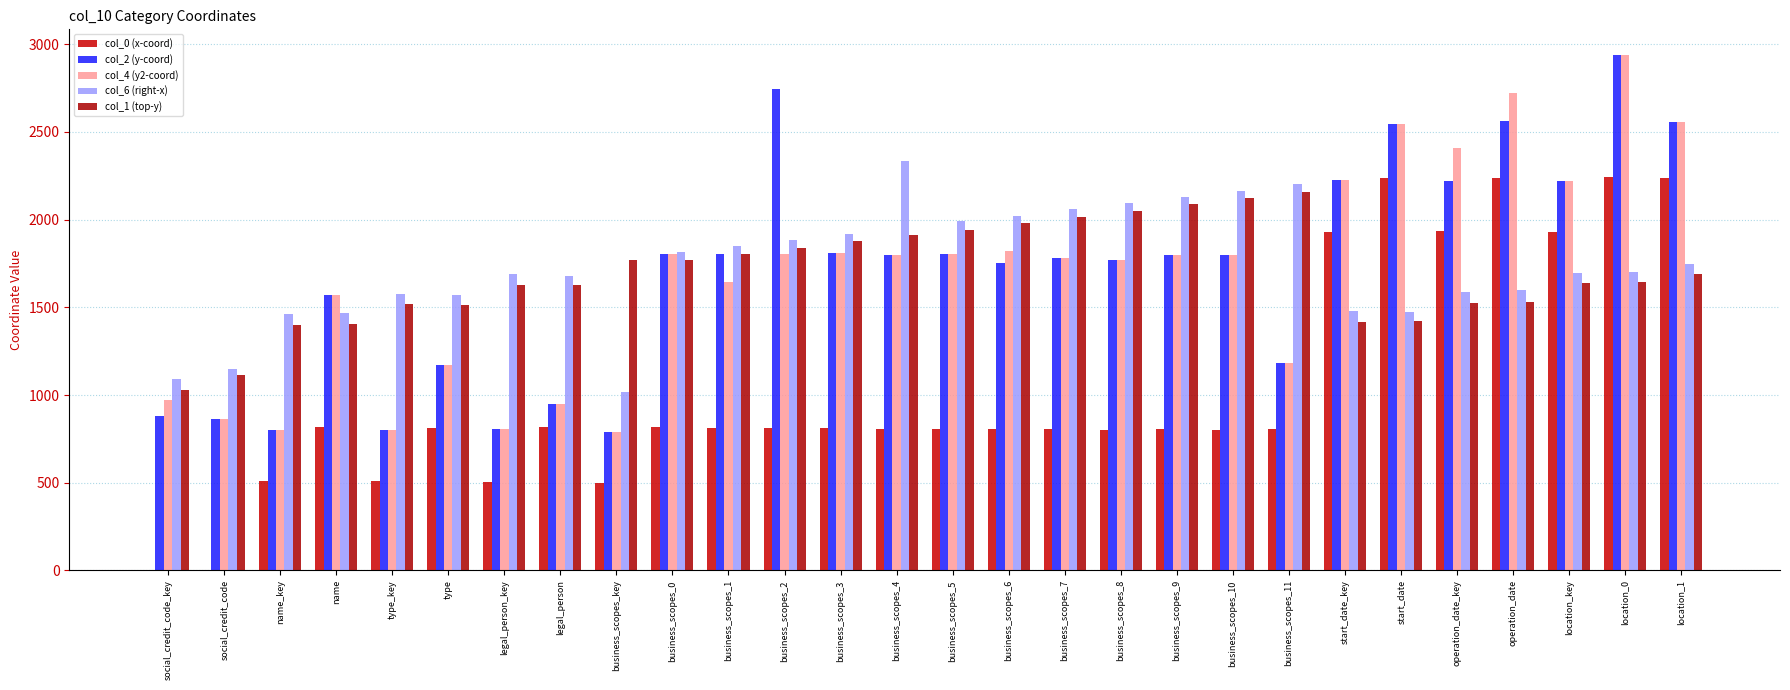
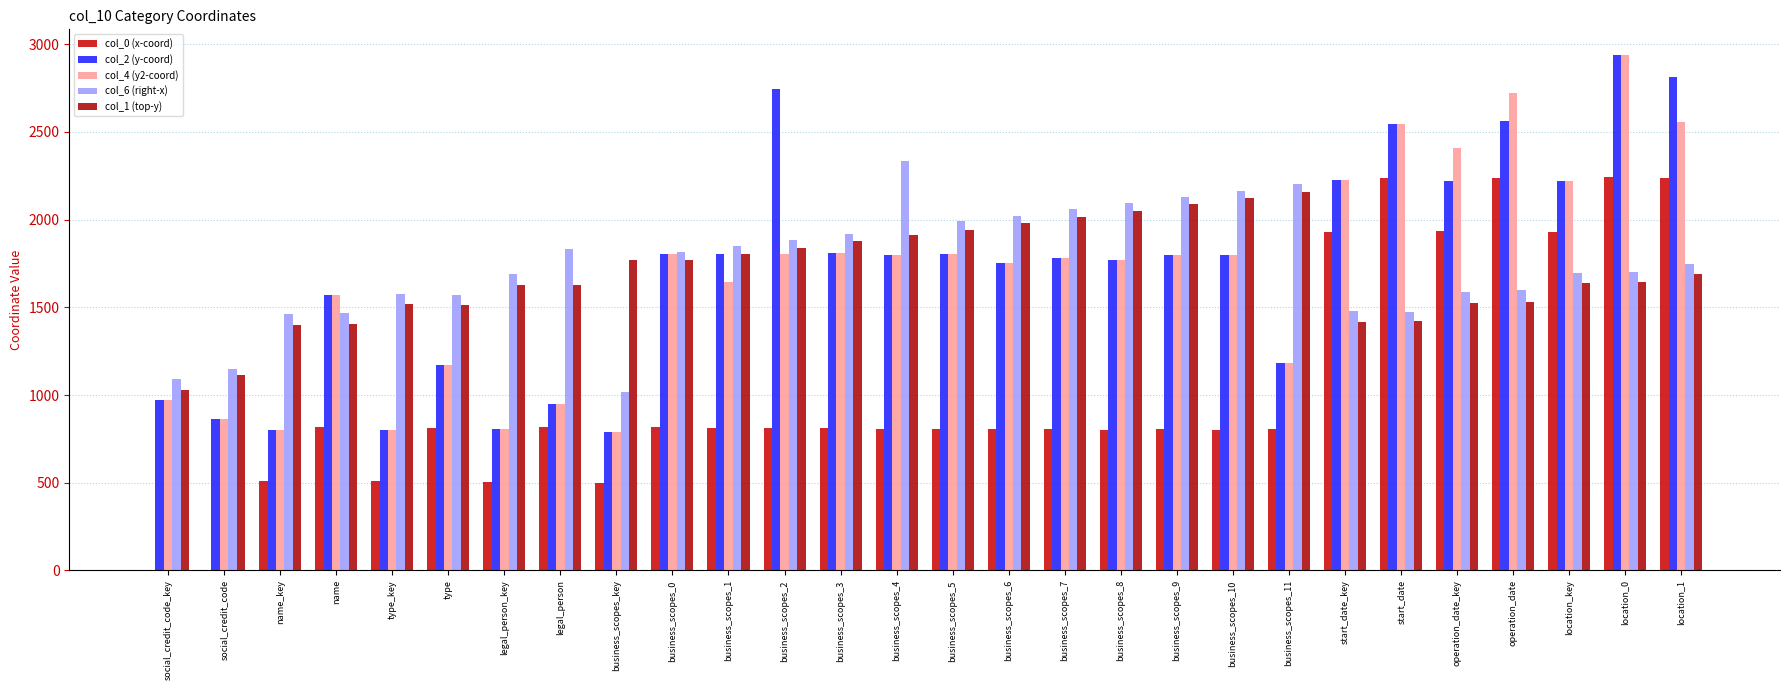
col_2 (y-coord), social_credit_code_key: 880 -> 970
col_6 (right-x), legal_person: 1680 -> 1830
col_4 (y2-coord), business_scopes_6: 1820 -> 1750
col_2 (y-coord), location_1: 2560 -> 2820
